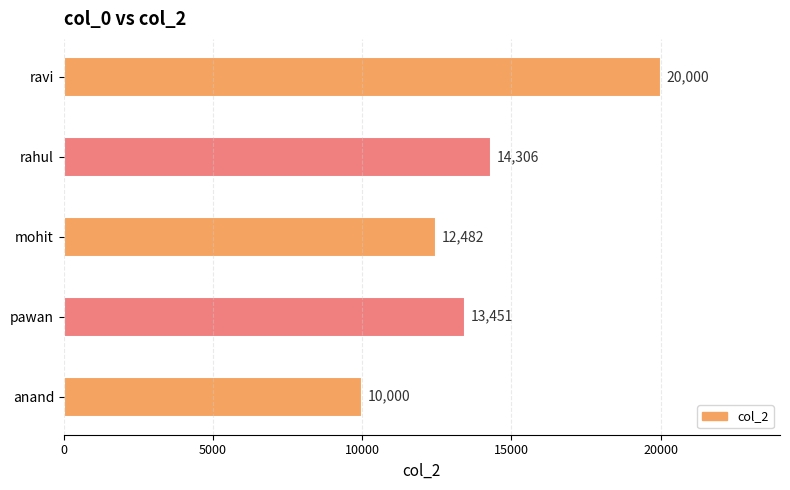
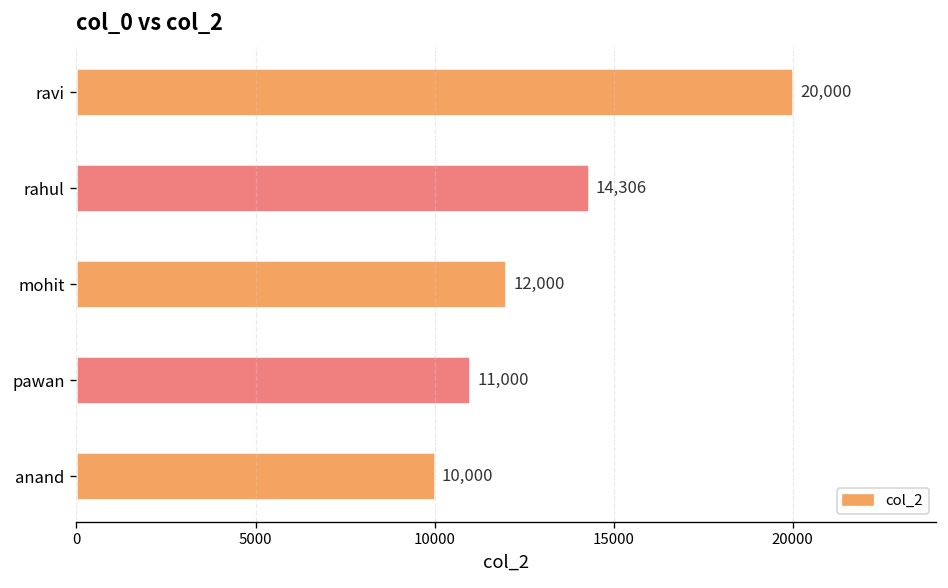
mohit: 12,482 -> 12,000
pawan: 13,451 -> 11,000
